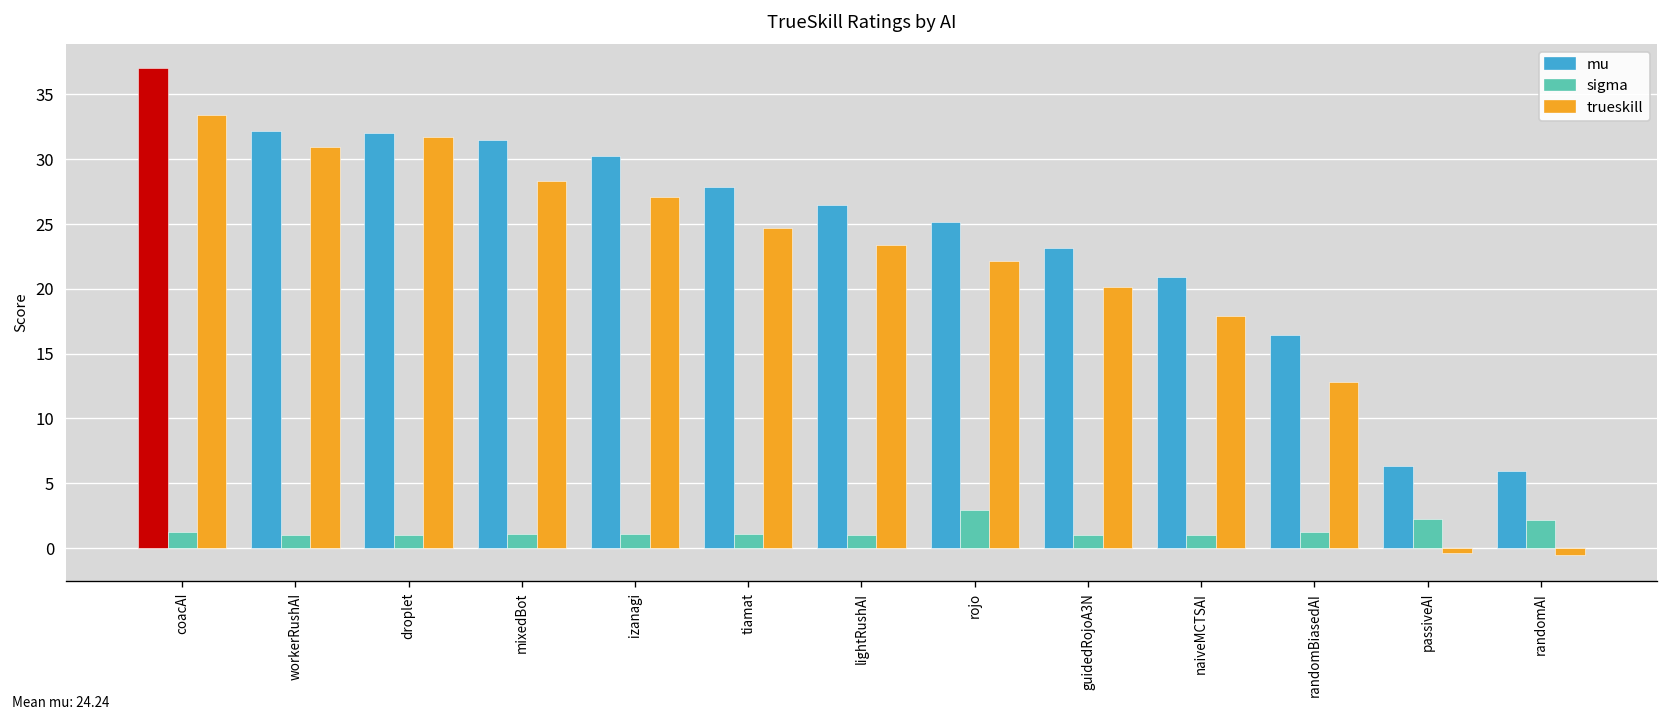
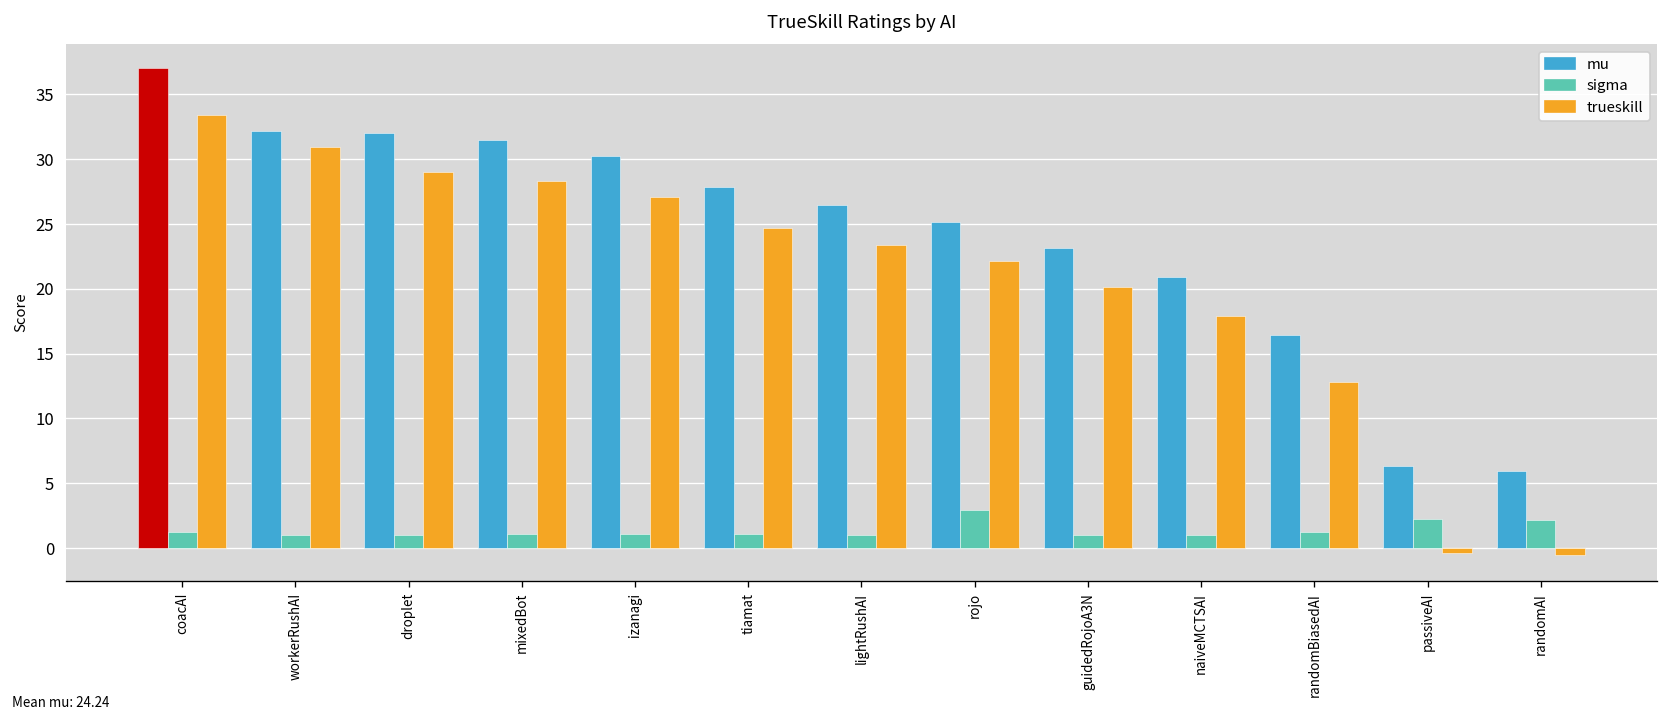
trueskill, droplet: 31.7 -> 29.0
